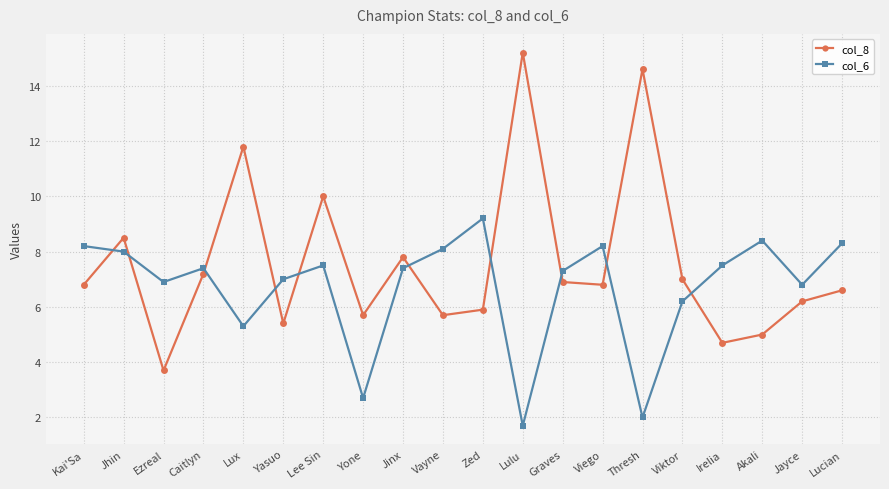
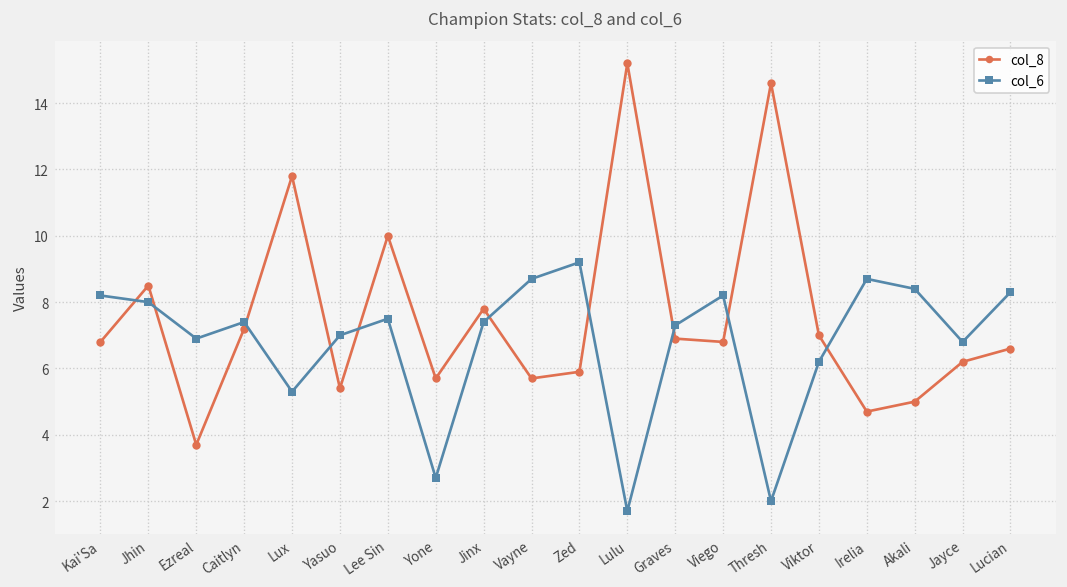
col_6, Vayne: 8.1 -> 8.7
col_6, Irelia: 7.5 -> 8.7
